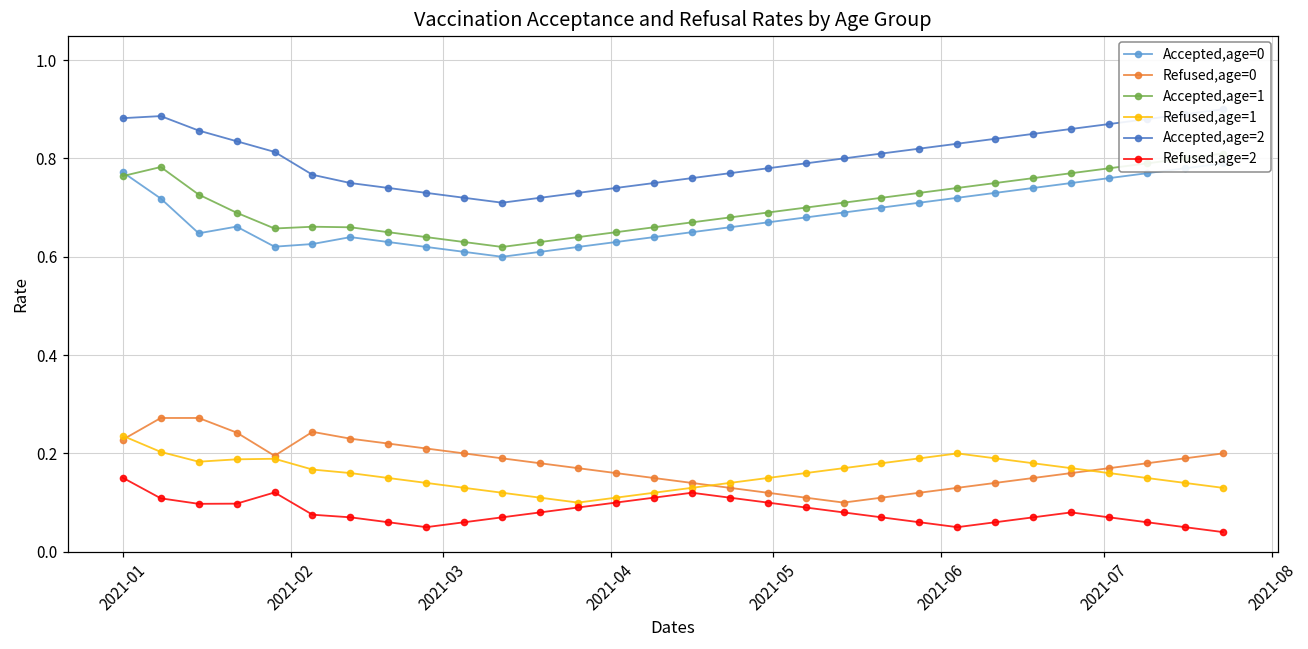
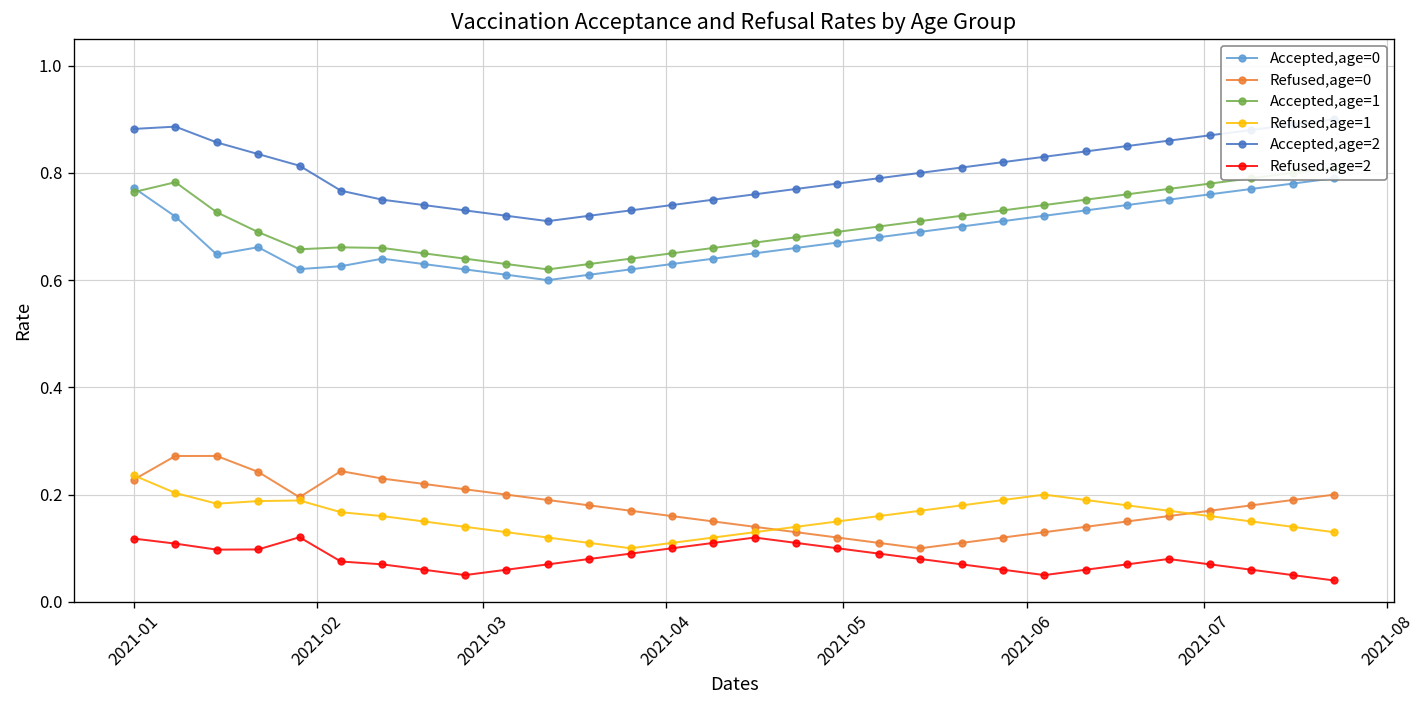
Refused,age=2, 2021-01: 0.15 -> 0.12
